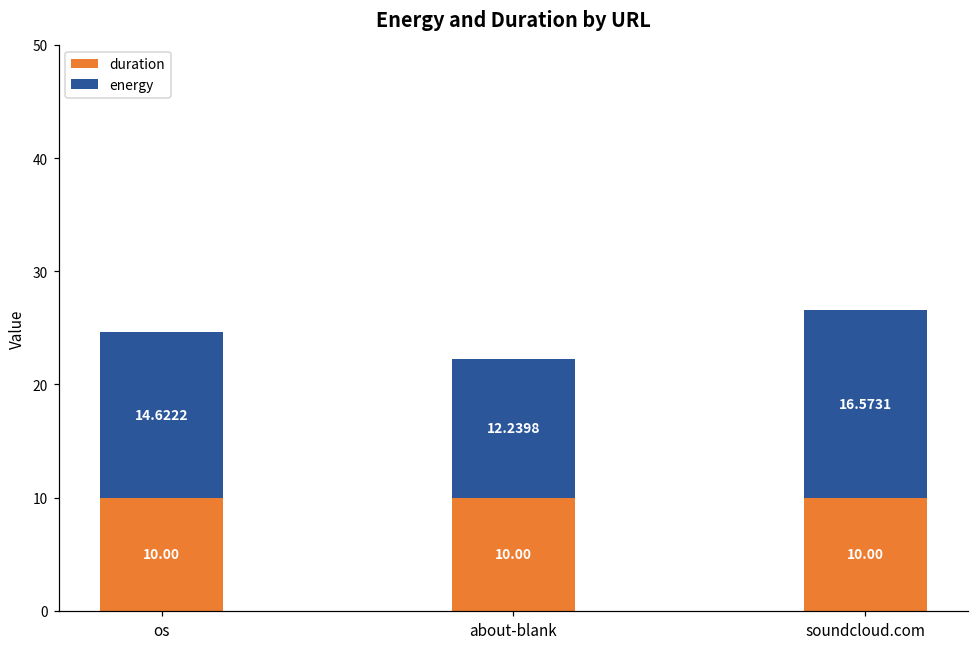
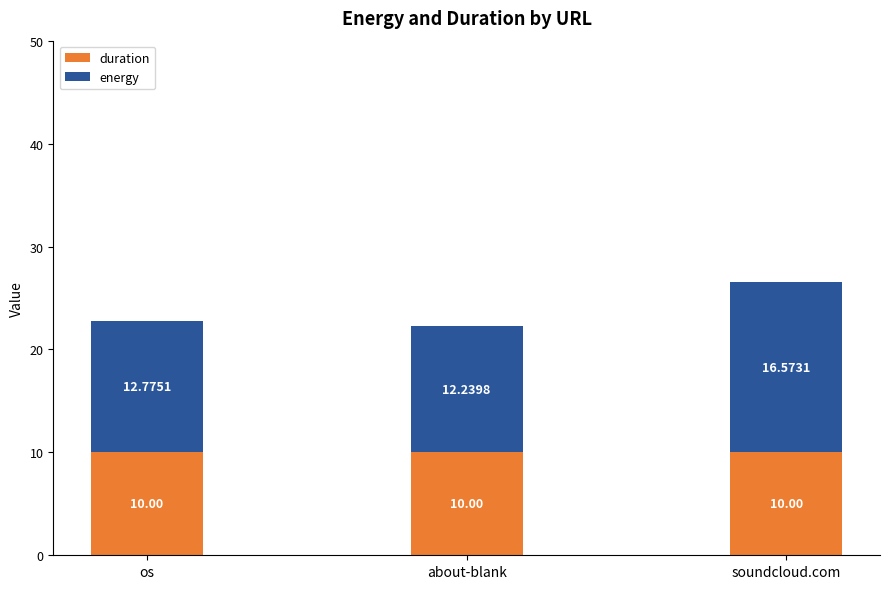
energy, os: 14.6222 -> 12.7751
